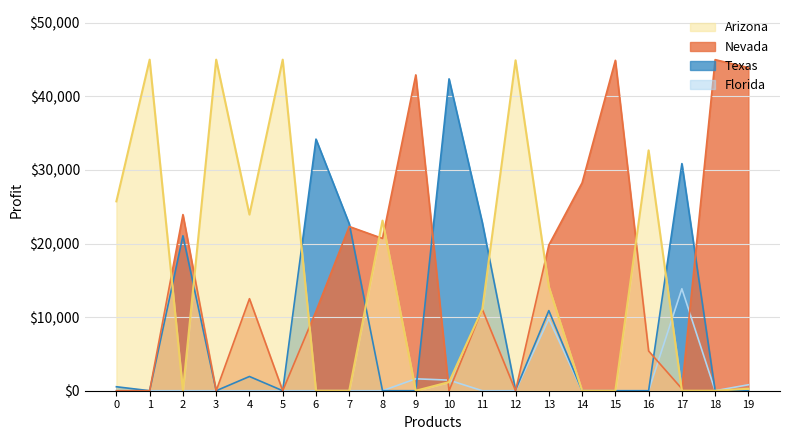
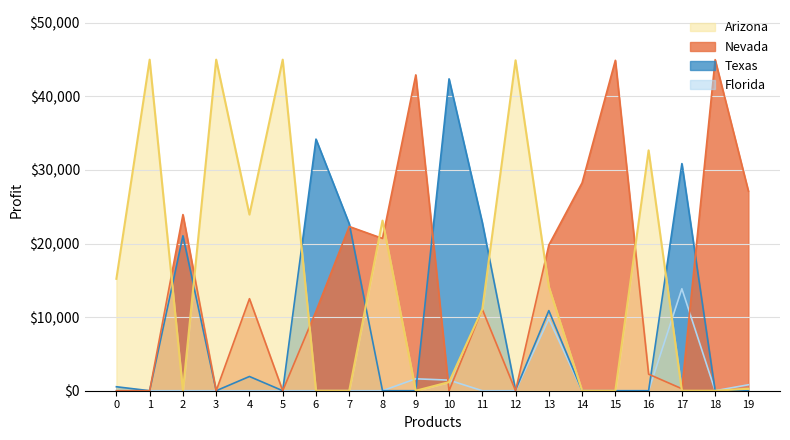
Arizona, 0: $26,000 -> $15,000
Nevada, 16: $5,000 -> $2,000
Nevada, 19: $44,000 -> $27,000
